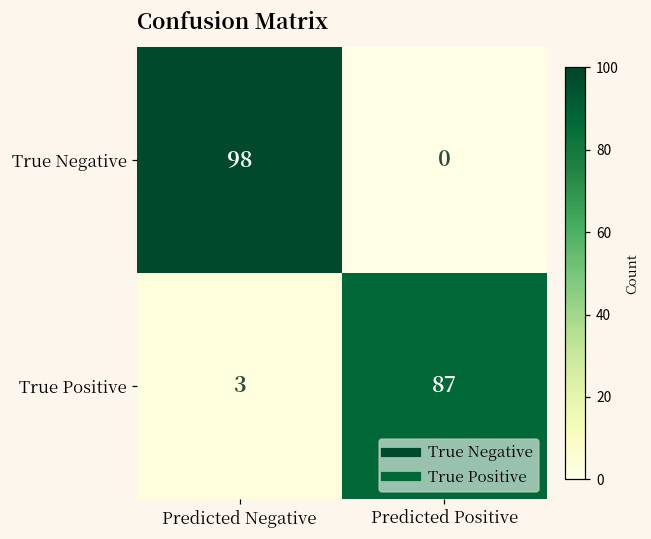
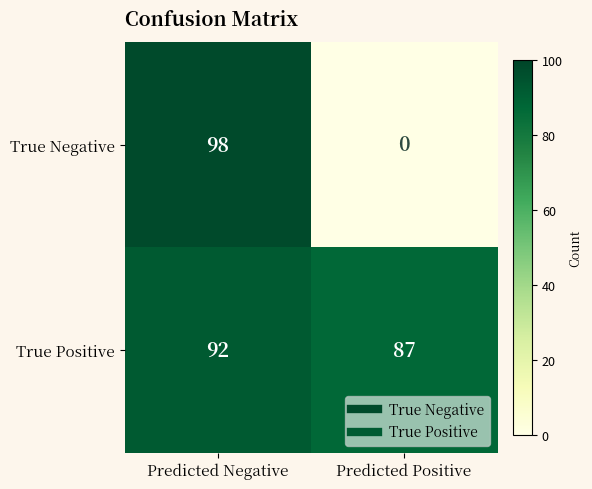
True Positive, Predicted Negative: 3 -> 92
